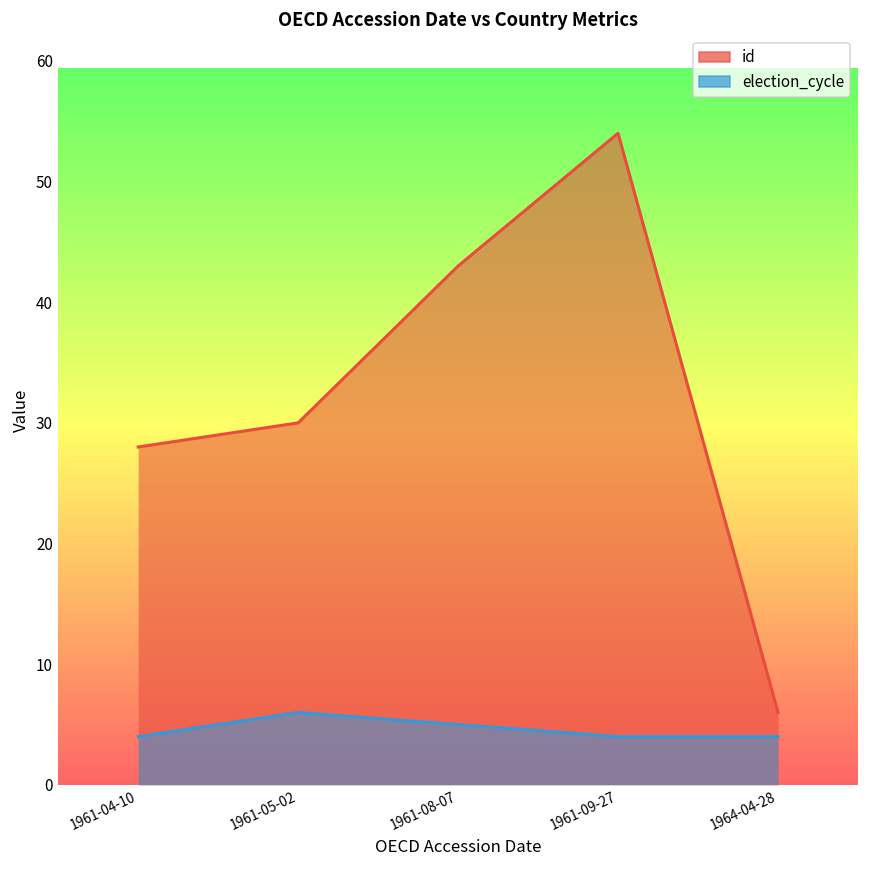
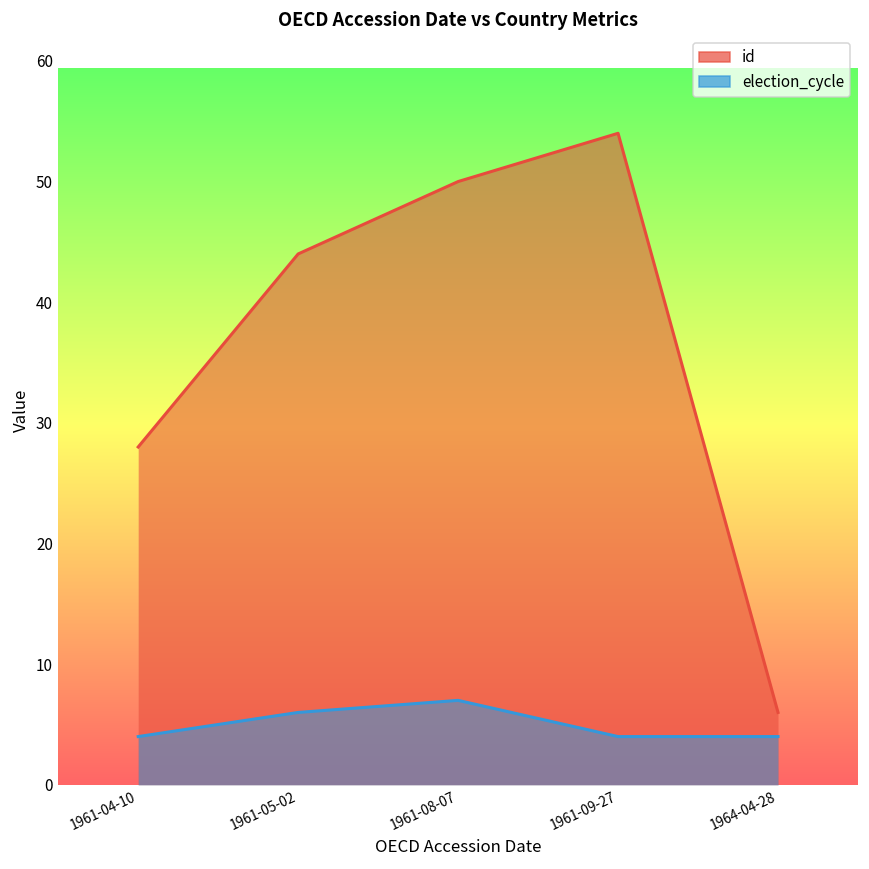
id, 1961-05-02: 30 -> 44
id, 1961-08-07: 43 -> 50
election_cycle, 1961-08-07: 5 -> 7
